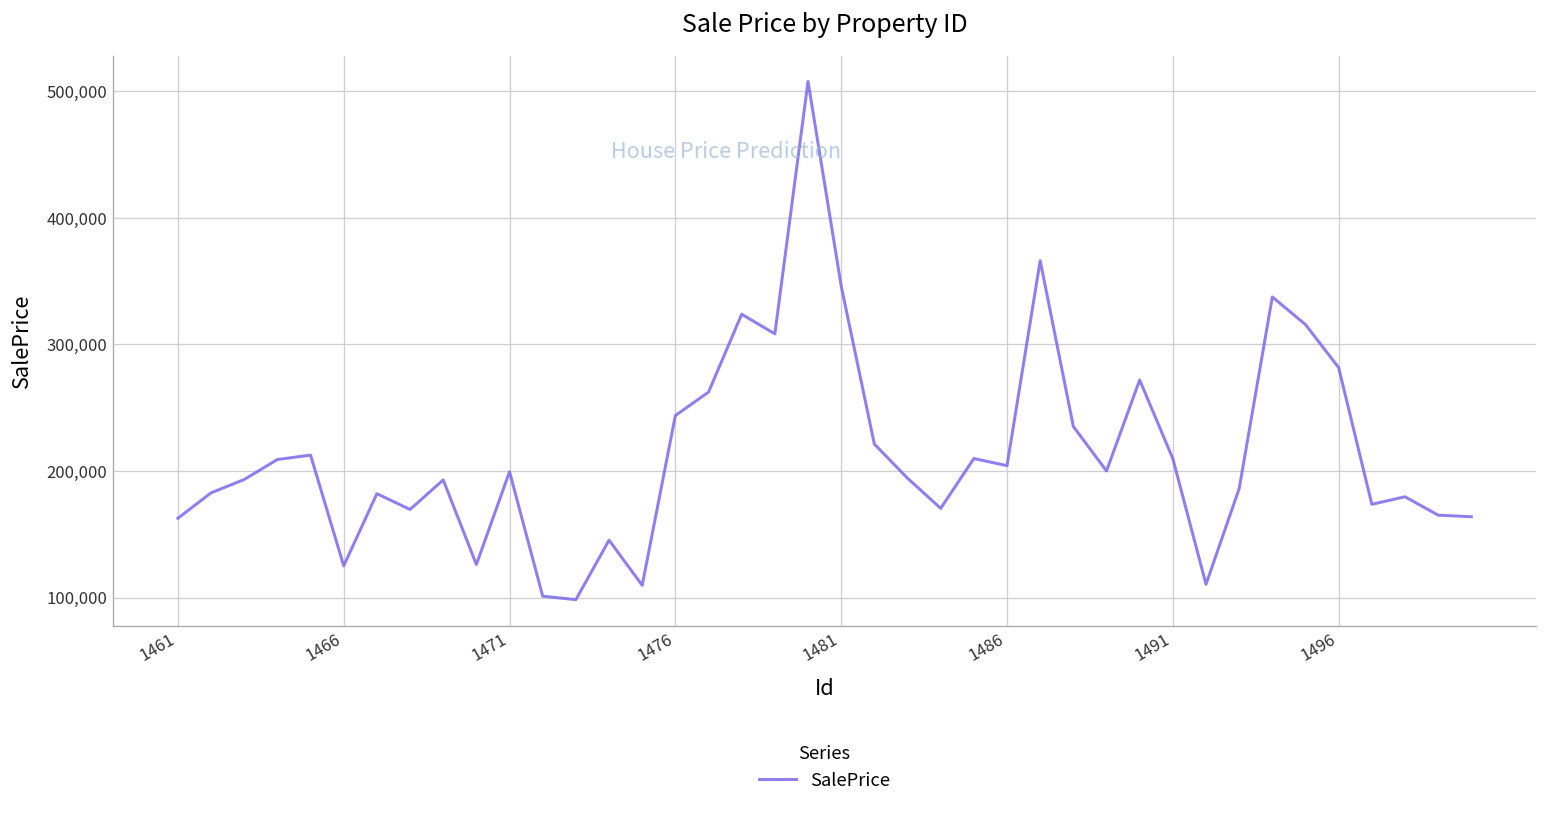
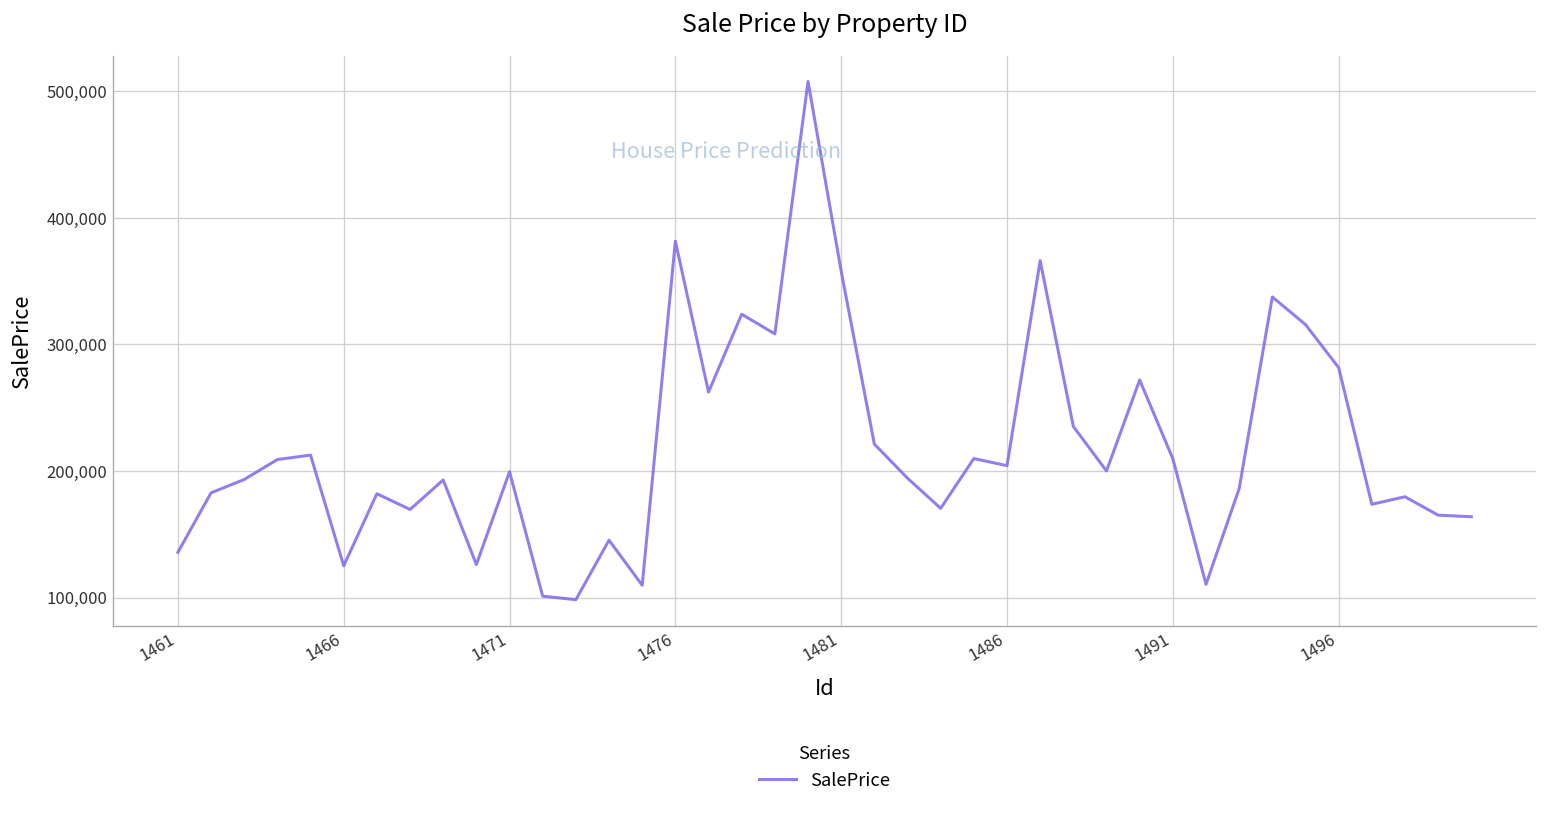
1461: 163,000 -> 136,000
1476: 244,000 -> 382,000
1481: 346,000 -> 358,000
